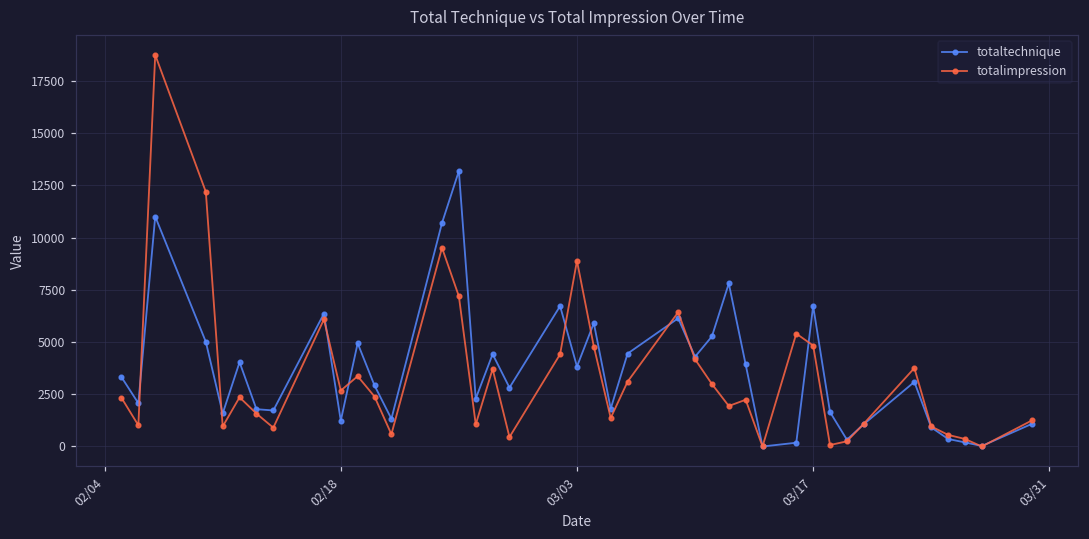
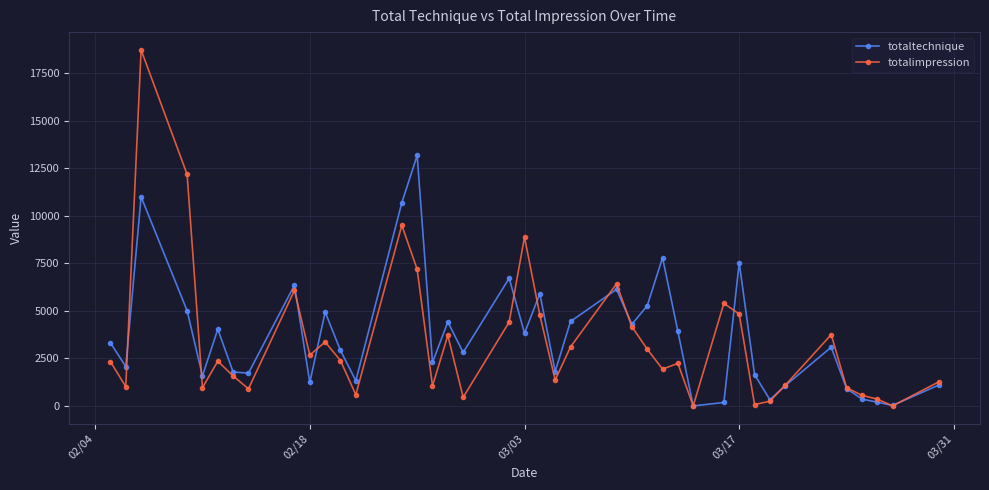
totaltechnique, 03/17: 6700 -> 7500
